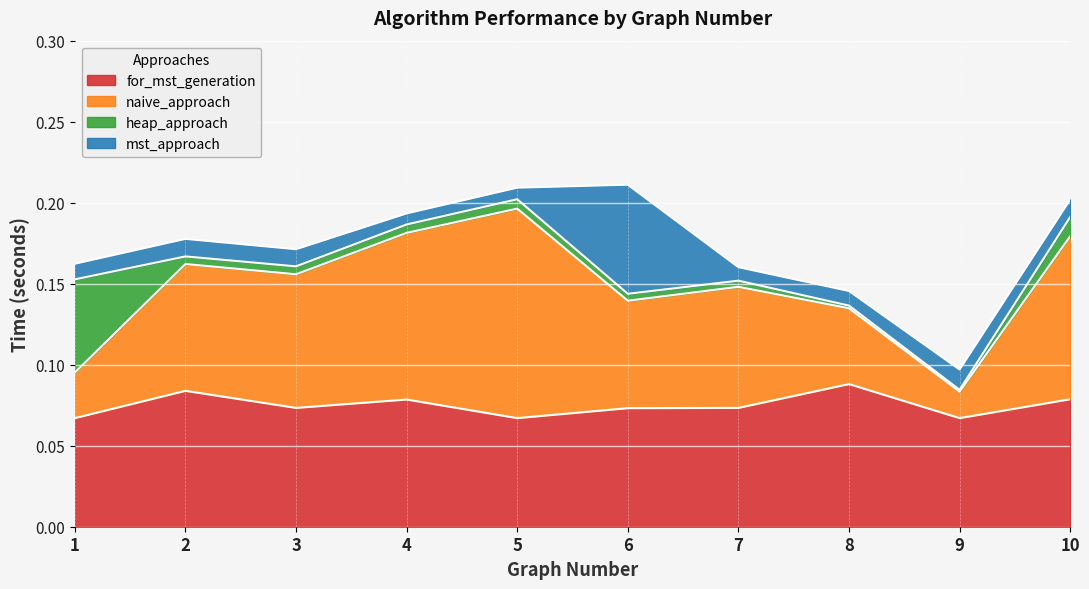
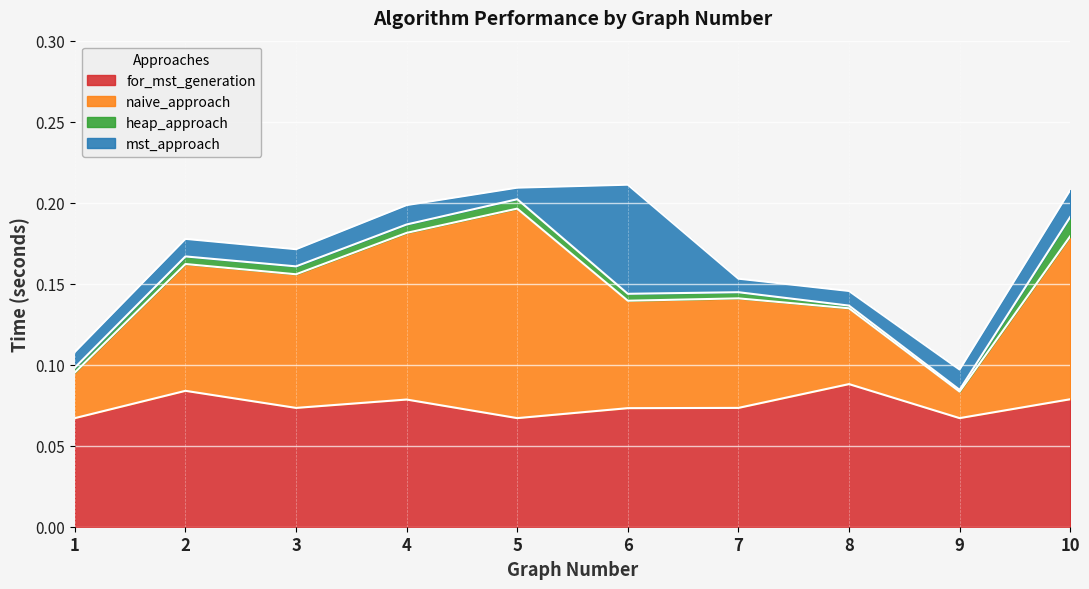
heap_approach, 1: 0.057 -> 0.003
mst_approach, 4: 0.007 -> 0.012
naive_approach, 7: 0.075 -> 0.068
mst_approach, 10: 0.011 -> 0.017
